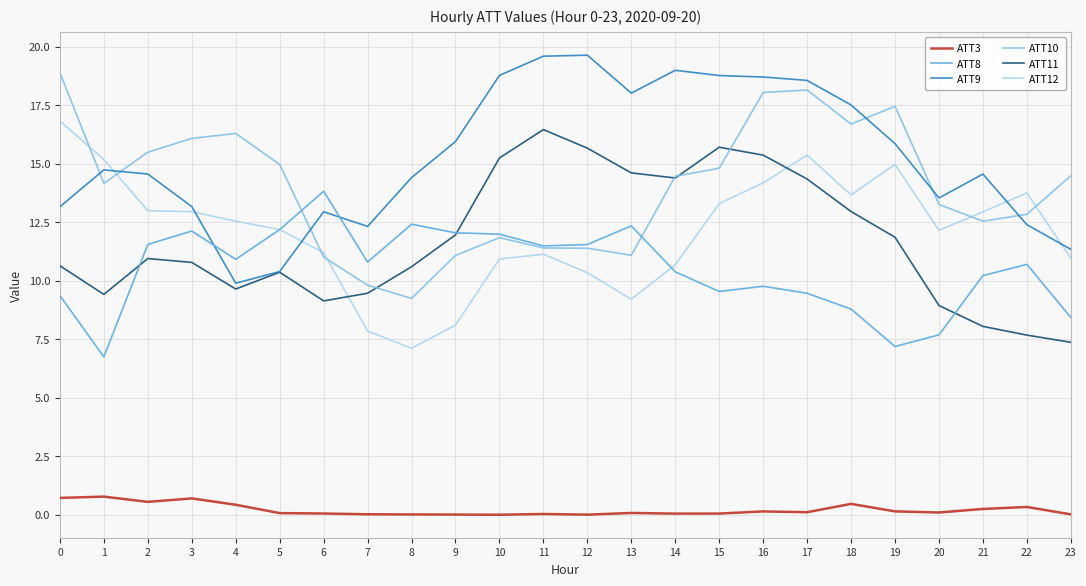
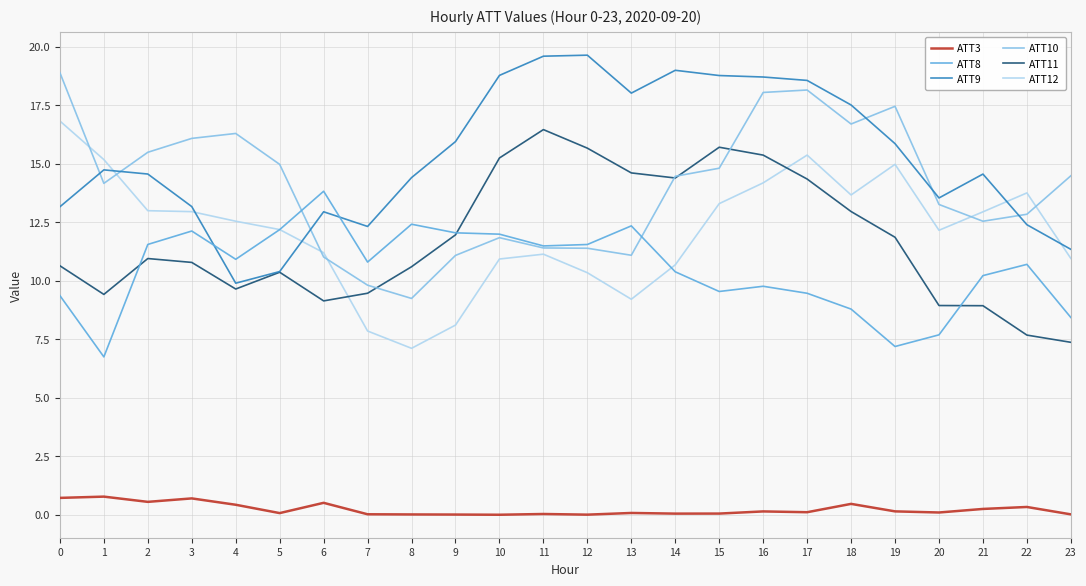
ATT3, 6: 0.1 -> 0.5
ATT11, 21: 8.0 -> 8.9
